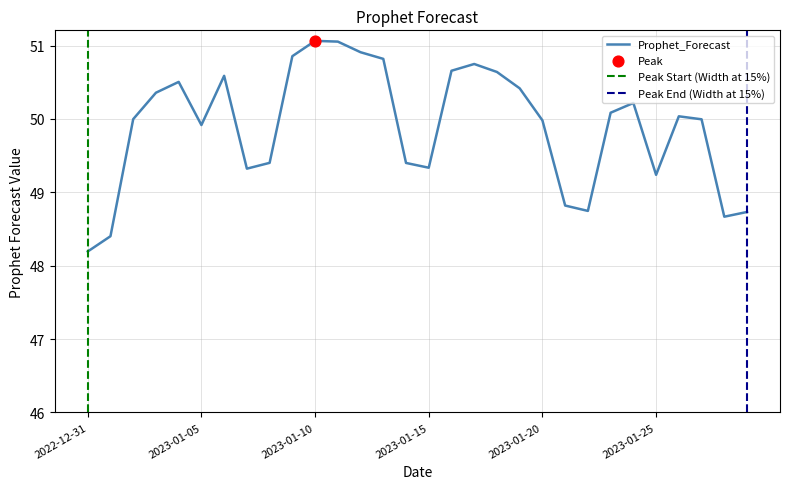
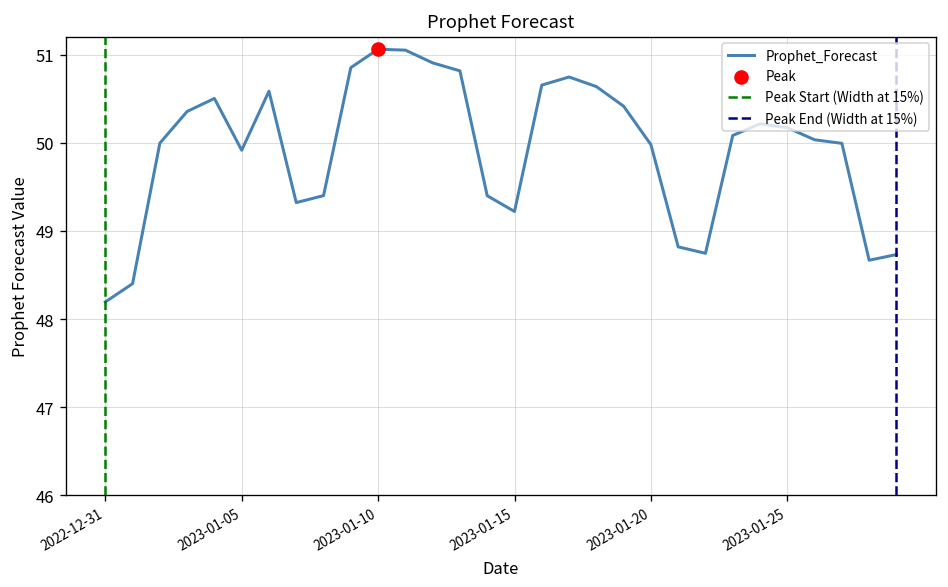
Prophet_Forecast, 2023-01-15: 49.3 -> 49.2
Prophet_Forecast, 2023-01-25: 49.2 -> 50.2
